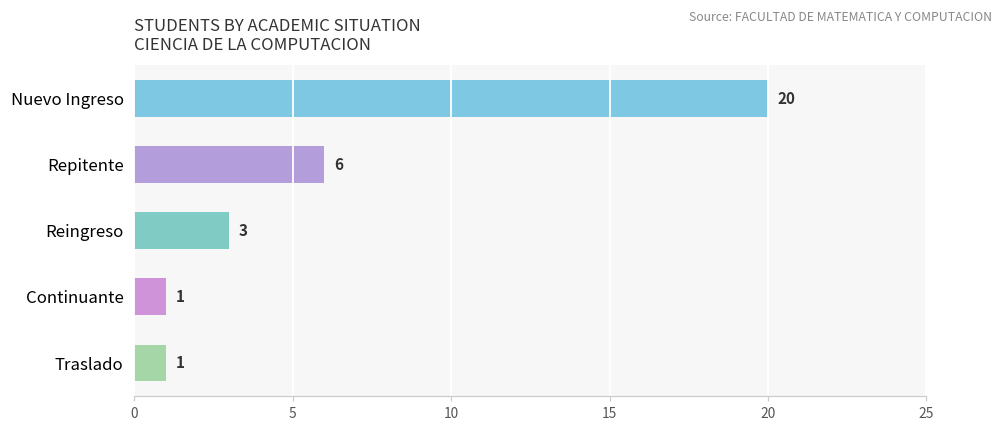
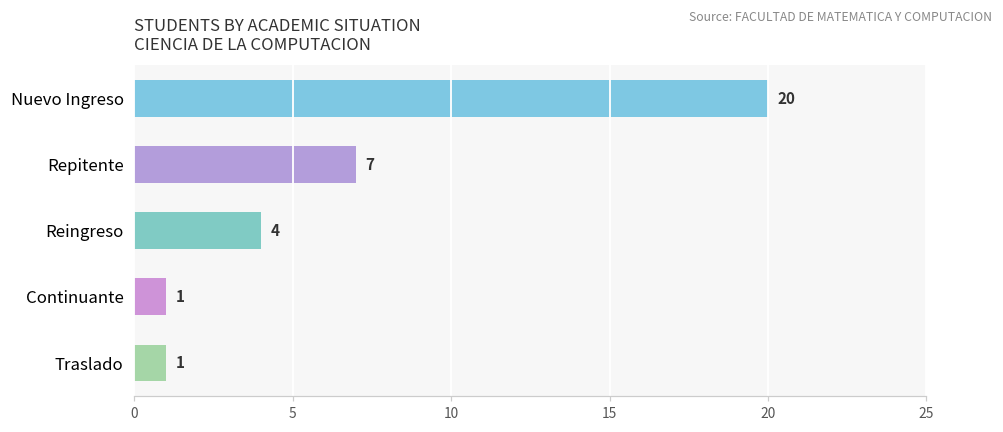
Repitente: 6 -> 7
Reingreso: 3 -> 4
